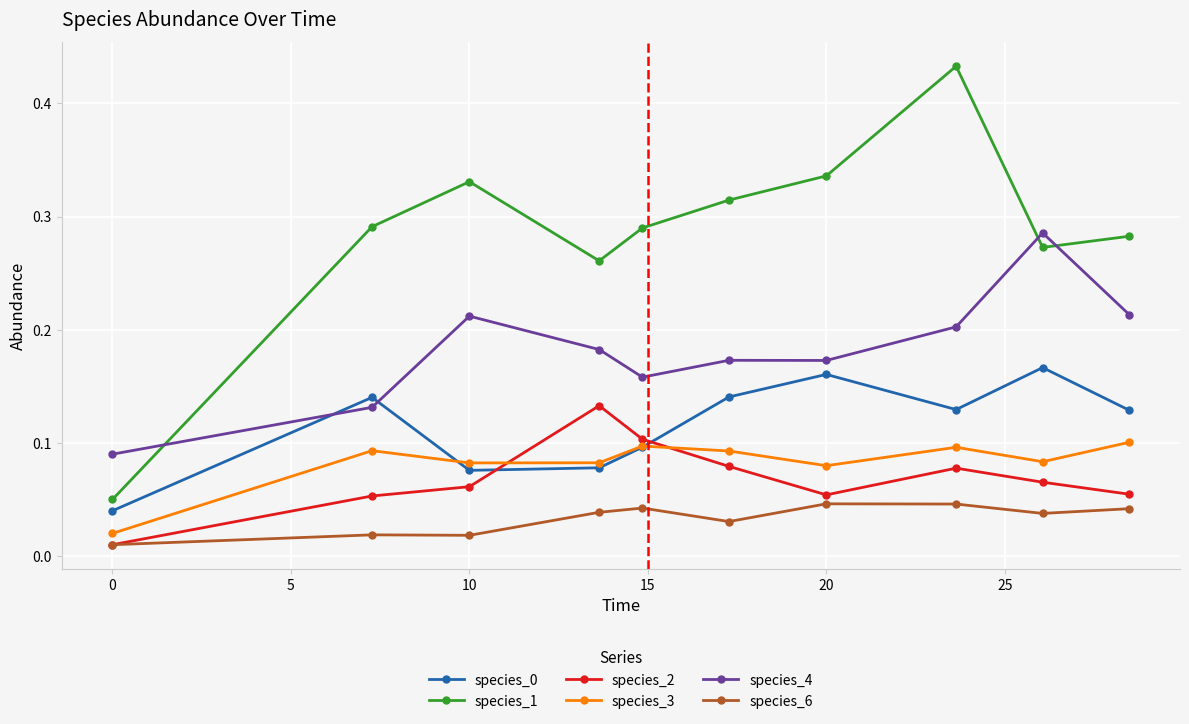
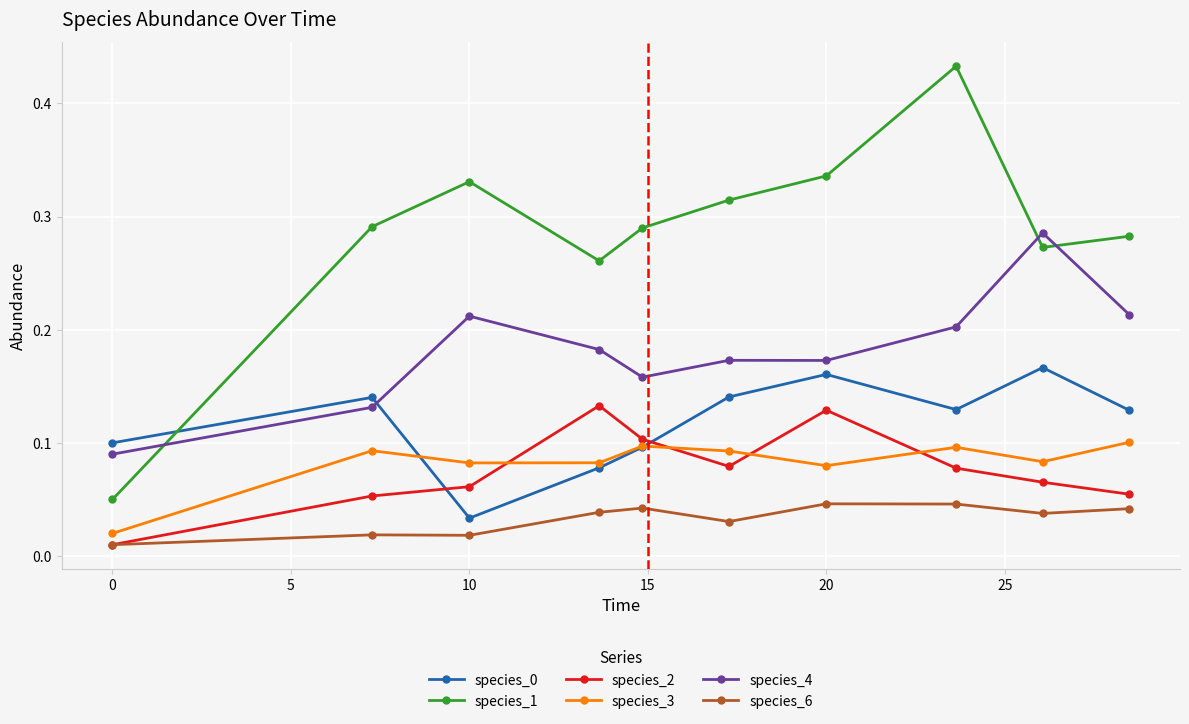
species_0, 0: 0.04 -> 0.10
species_0, 10: 0.076 -> 0.033
species_2, 20: 0.054 -> 0.129
